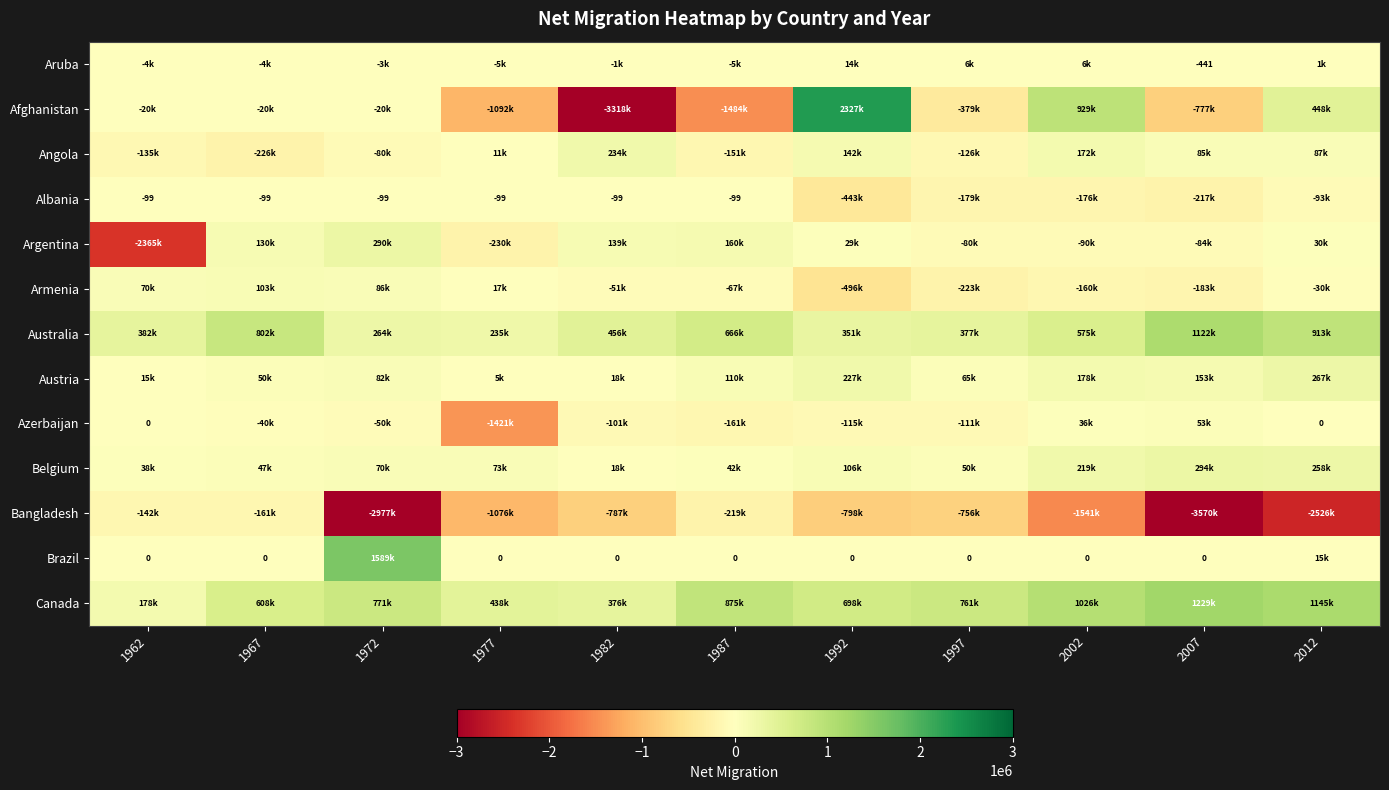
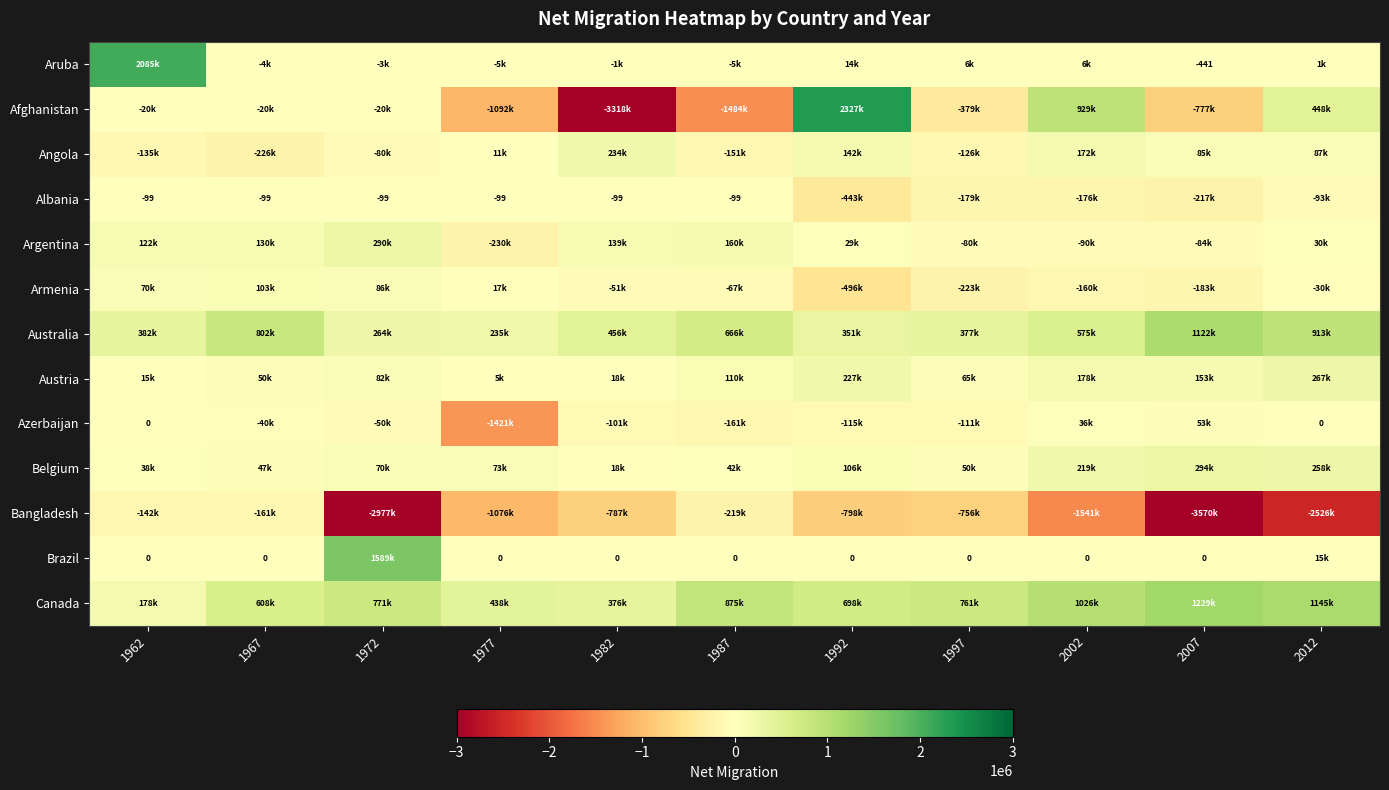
Aruba, 1962: -4k -> 2085k
Argentina, 1962: -2365k -> 122k
